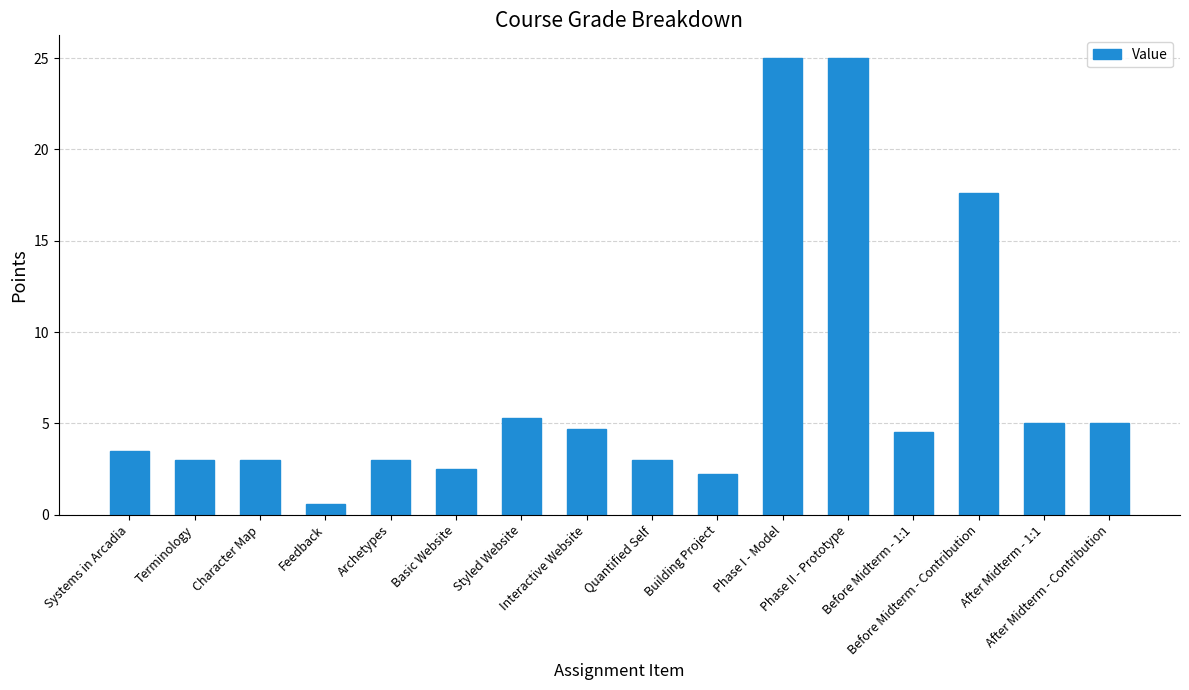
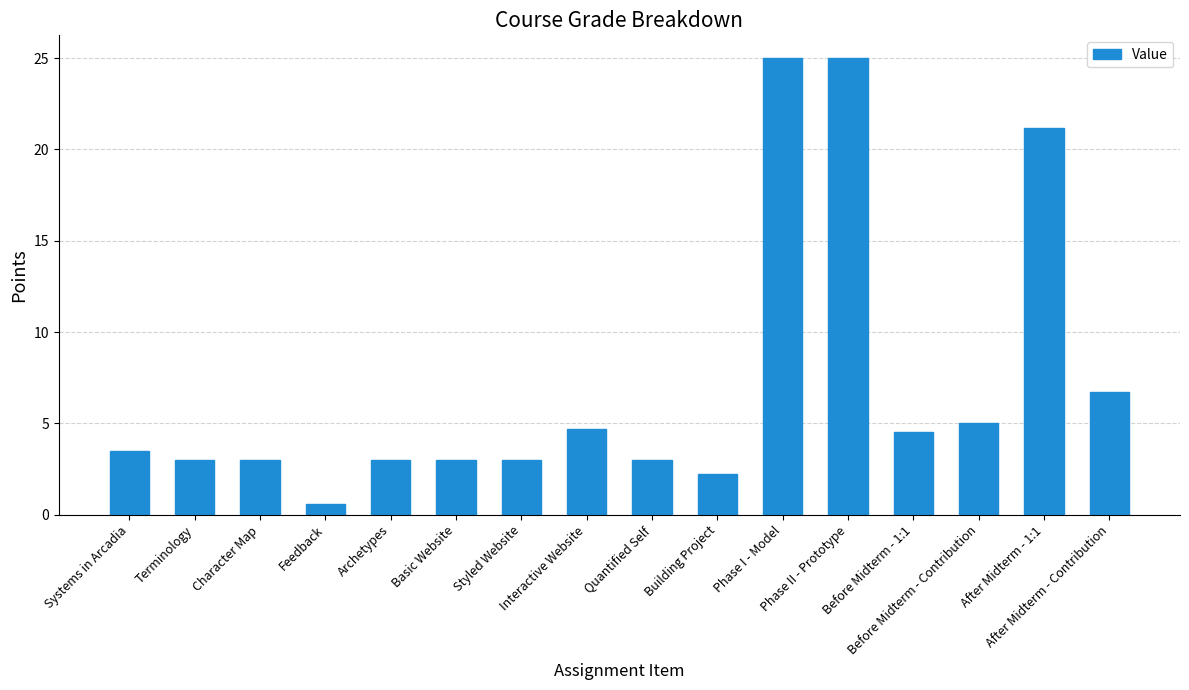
Basic Website: 2.5 -> 3.0
Styled Website: 5.3 -> 3.0
Before Midterm - Contribution: 17.6 -> 5.0
After Midterm - 1:1: 5.0 -> 21.2
After Midterm - Contribution: 5.0 -> 6.7
